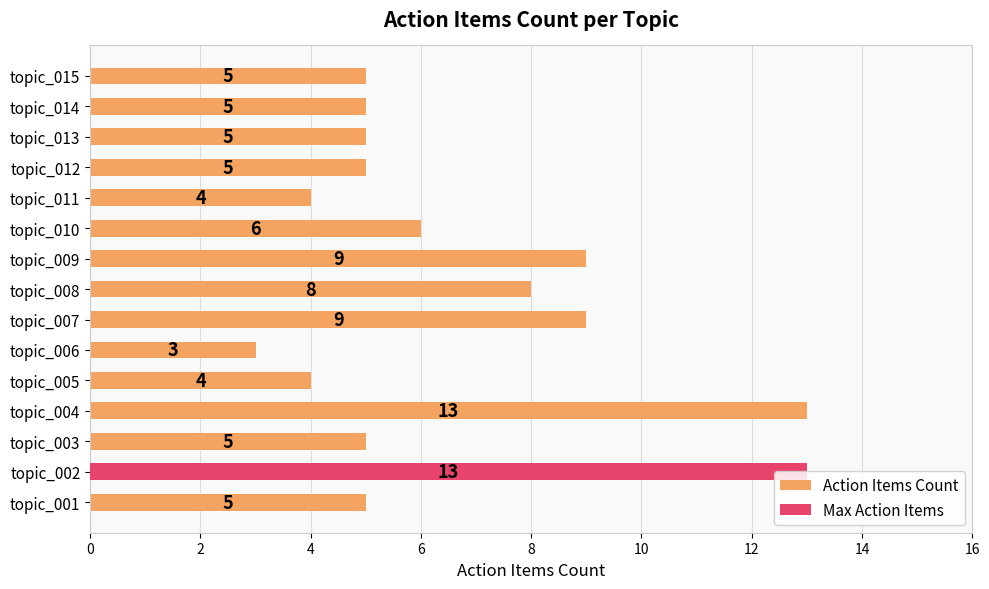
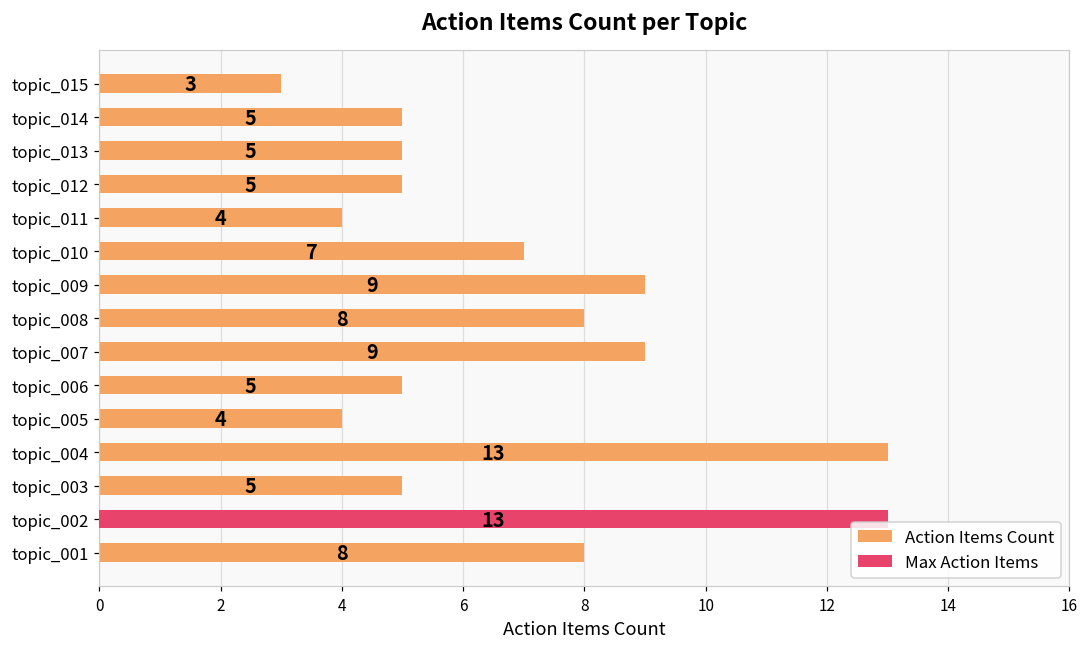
Action Items Count, topic_015: 5 -> 3
Action Items Count, topic_010: 6 -> 7
Action Items Count, topic_006: 3 -> 5
Action Items Count, topic_001: 5 -> 8
